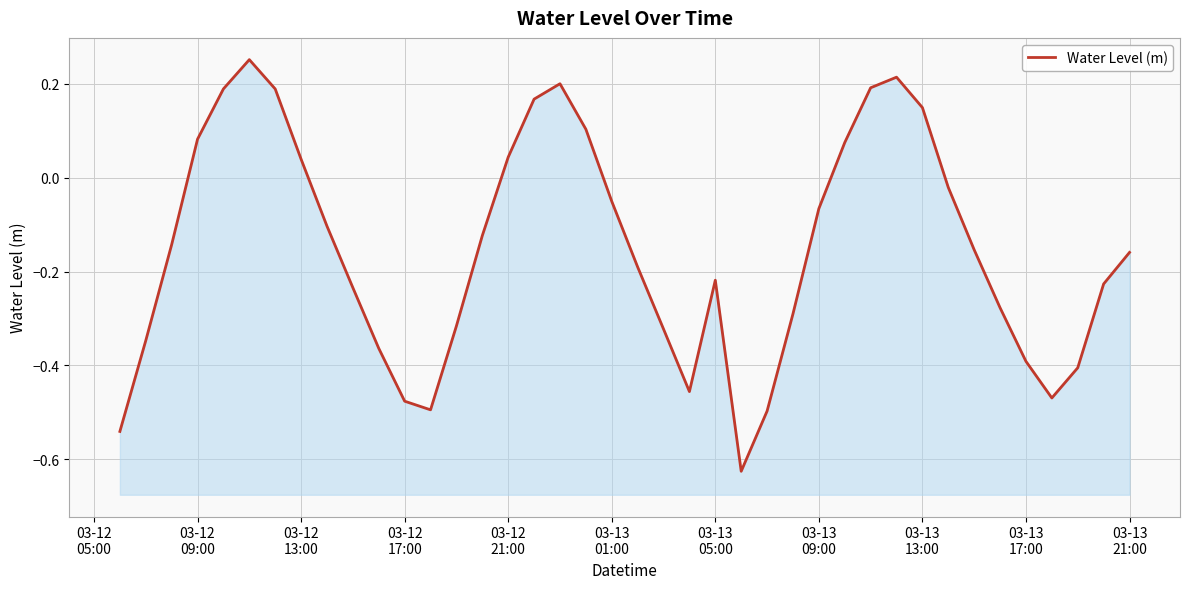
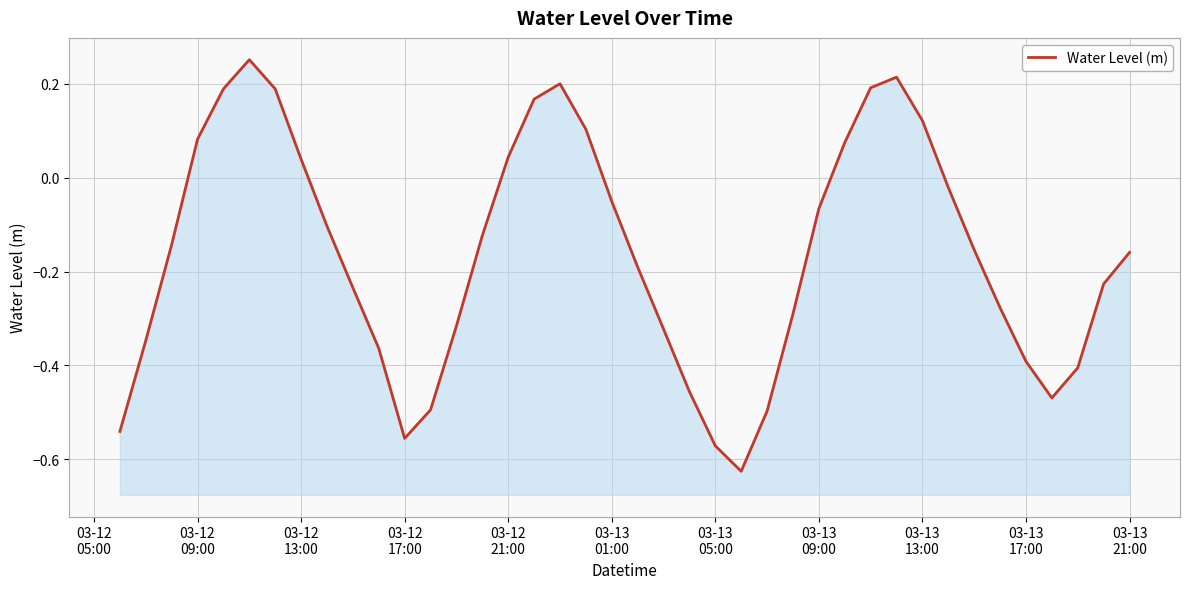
03-12 17:00: -0.48 -> -0.56
03-13 05:00: -0.22 -> -0.57
03-13 13:00: 0.15 -> 0.12
